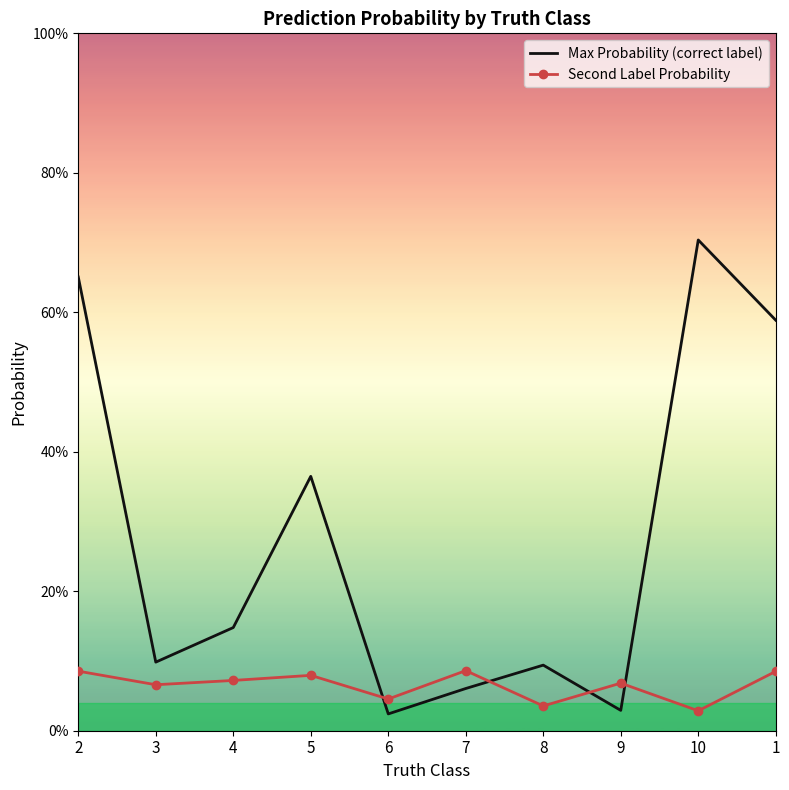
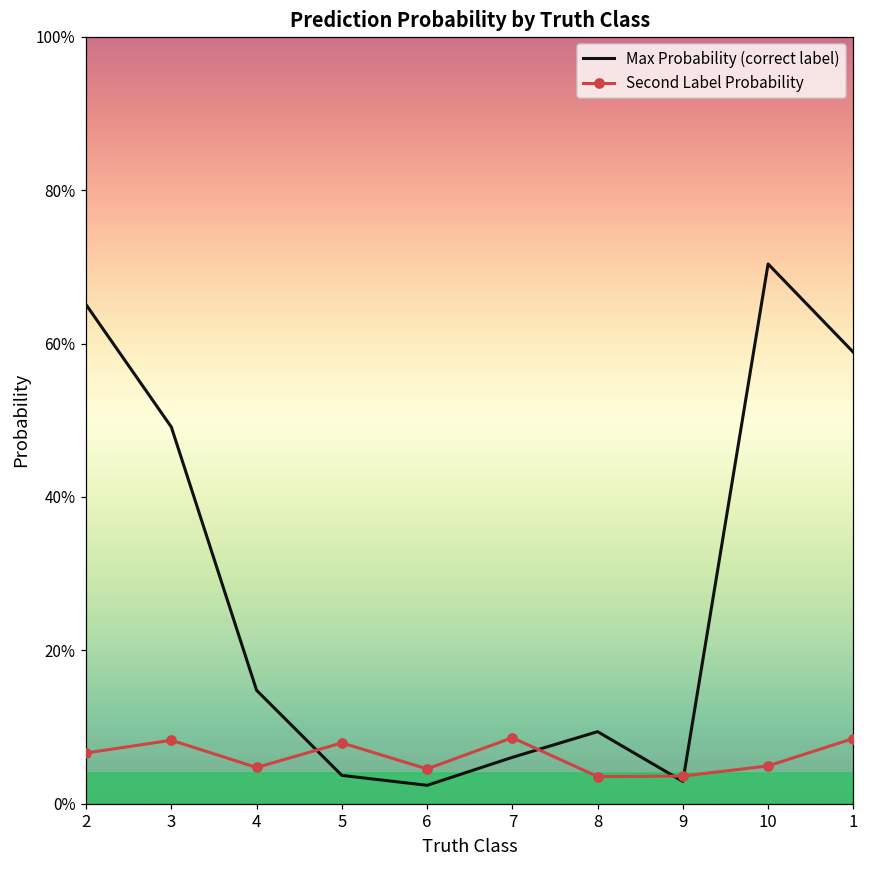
Second Label Probability, 2: 9% -> 7%
Max Probability (correct label), 3: 10% -> 49%
Second Label Probability, 3: 7% -> 8%
Second Label Probability, 4: 7% -> 5%
Max Probability (correct label), 5: 36% -> 4%
Second Label Probability, 9: 7% -> 4%
Second Label Probability, 10: 3% -> 5%
